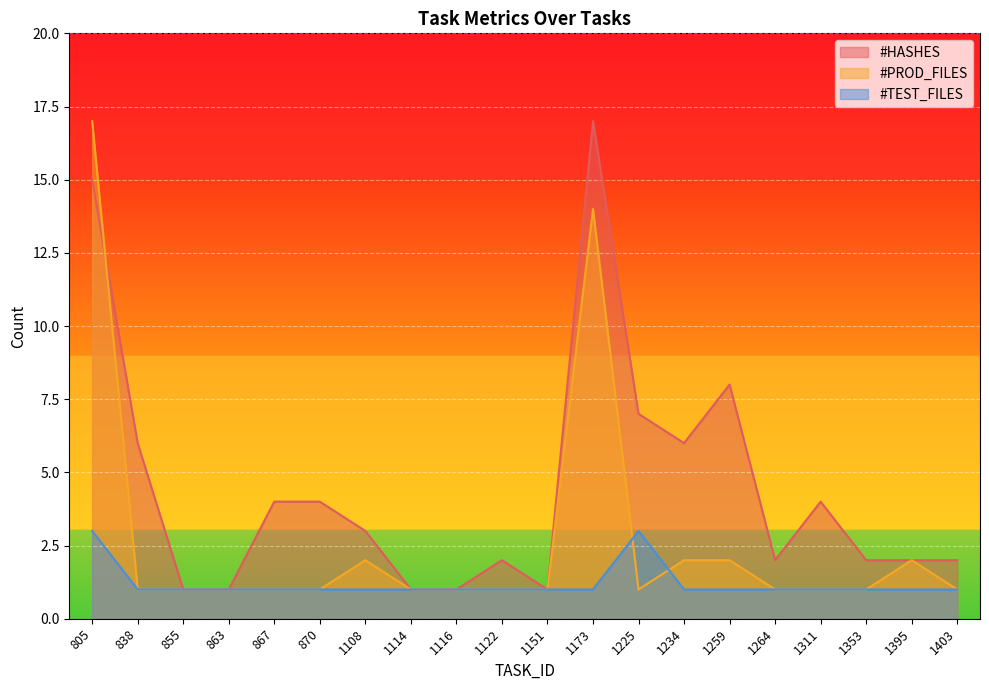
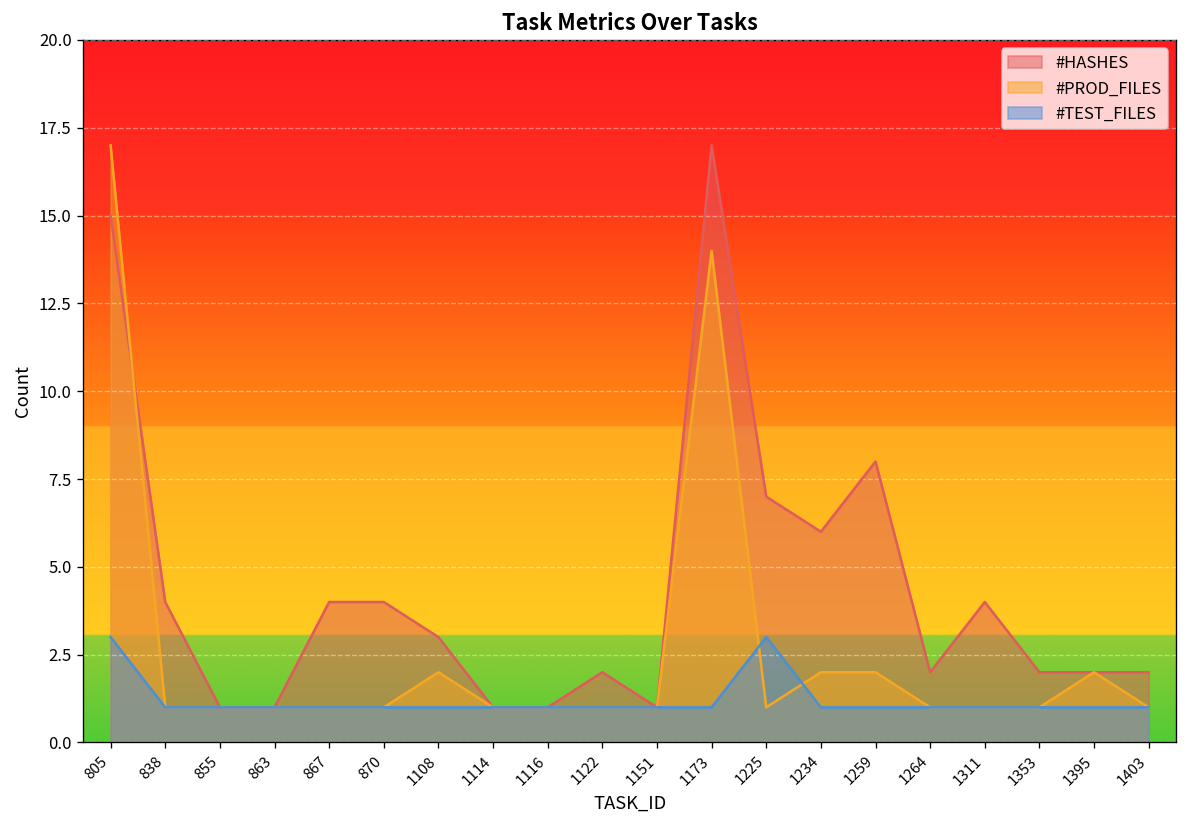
#HASHES, 838: 6 -> 4
